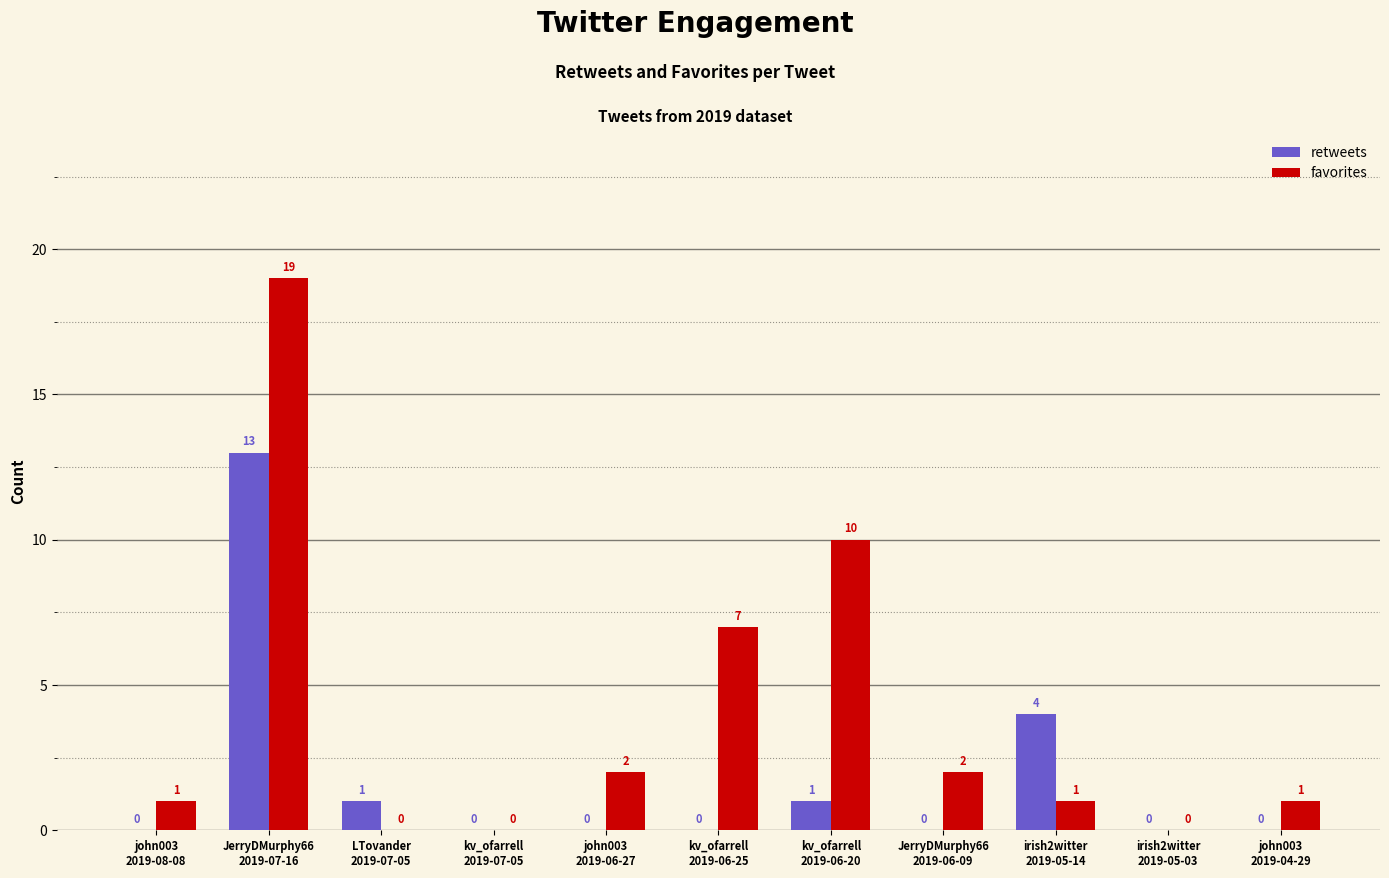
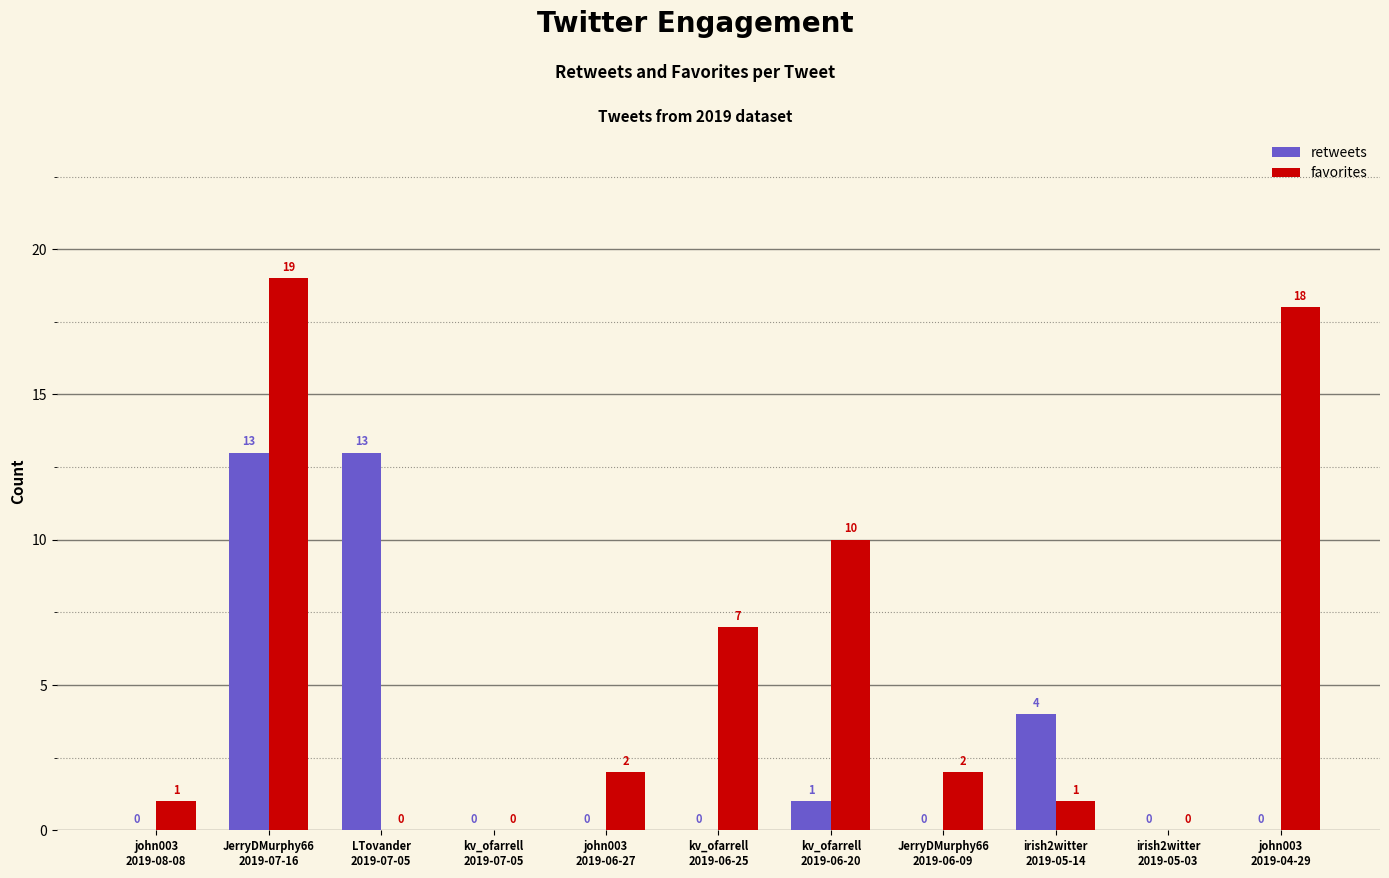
retweets, LTovander 2019-07-05: 1 -> 13
favorites, john003 2019-04-29: 1 -> 18
